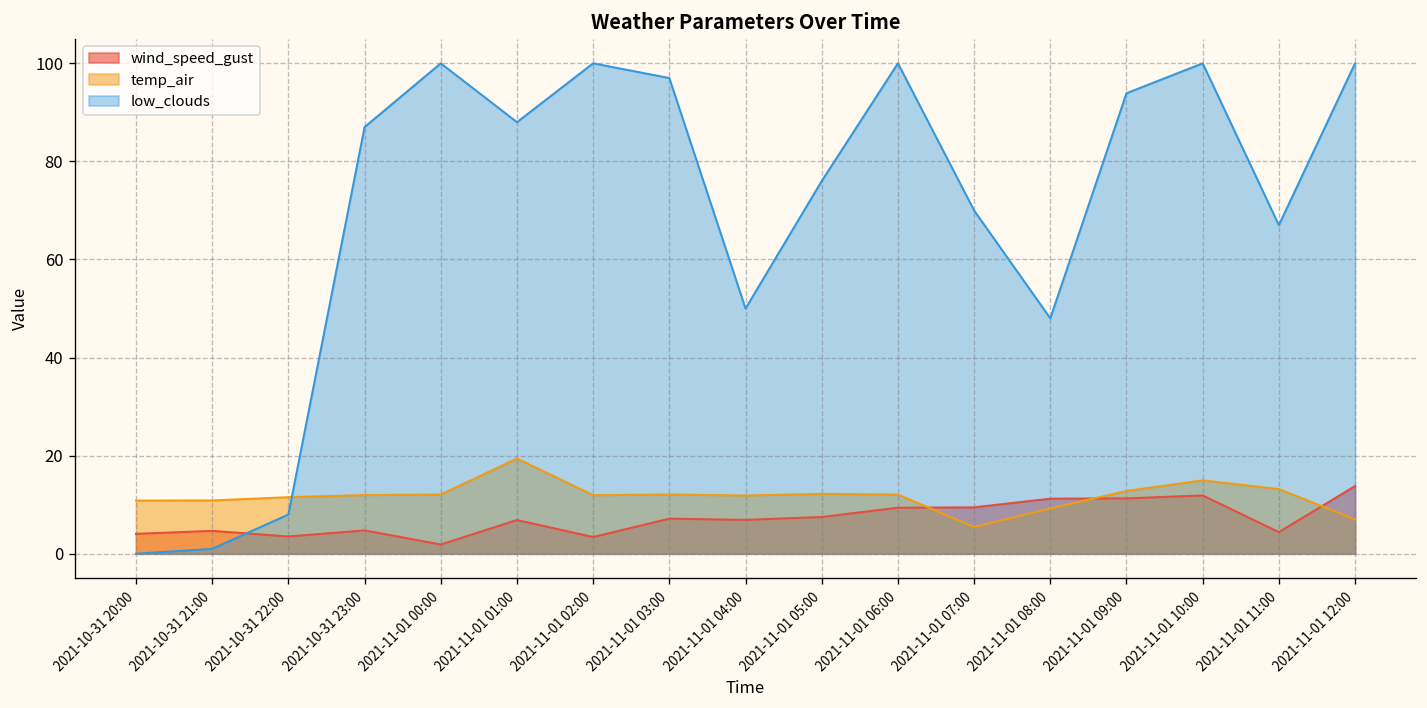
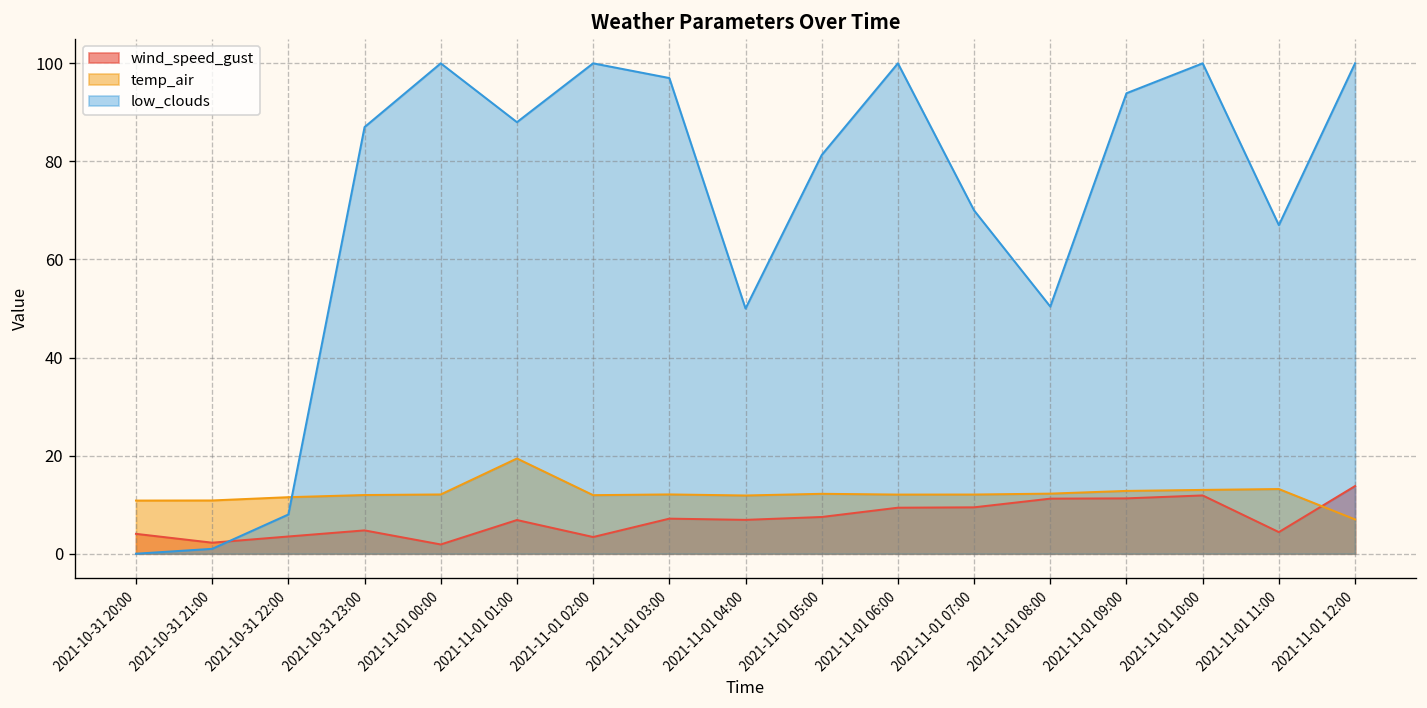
wind_speed_gust, 2021-10-31 21:00: 5 -> 2
low_clouds, 2021-11-01 05:00: 76 -> 81
temp_air, 2021-11-01 07:00: 5 -> 12
temp_air, 2021-11-01 08:00: 9 -> 12
low_clouds, 2021-11-01 08:00: 48 -> 50
temp_air, 2021-11-01 10:00: 15 -> 13
